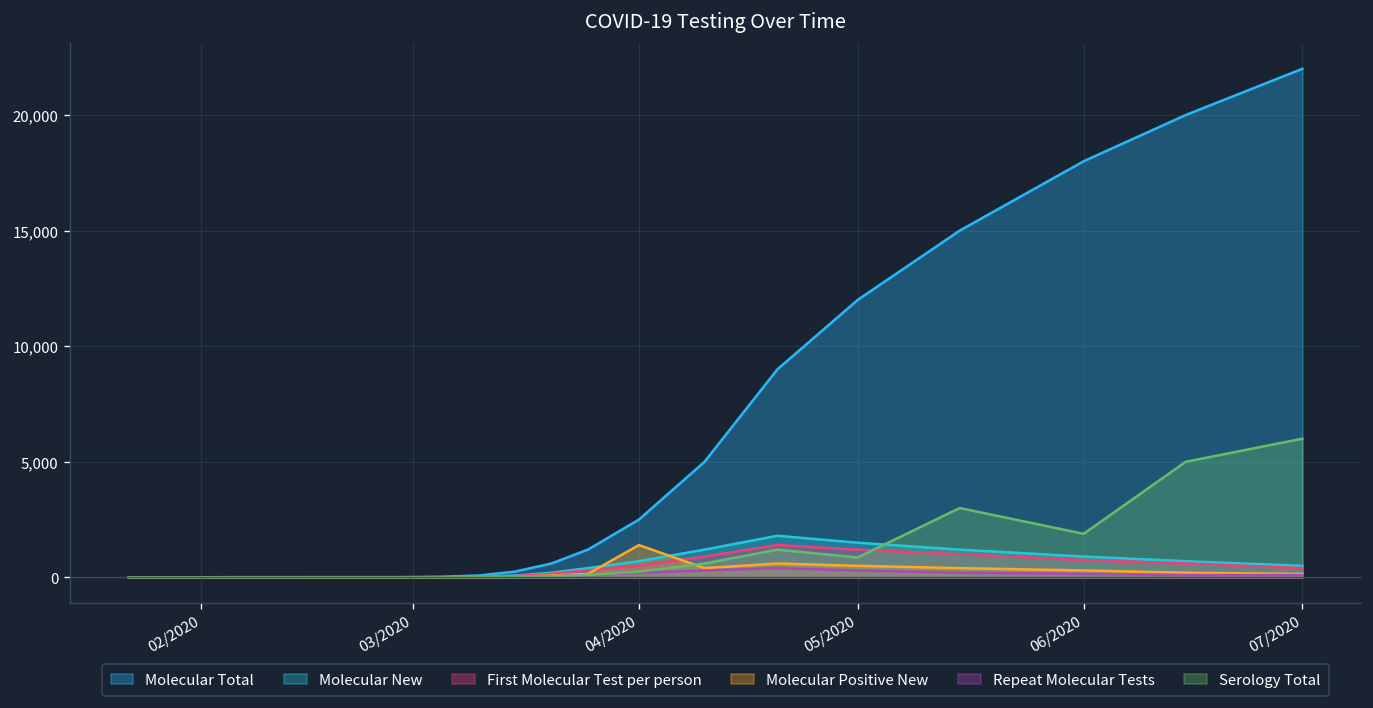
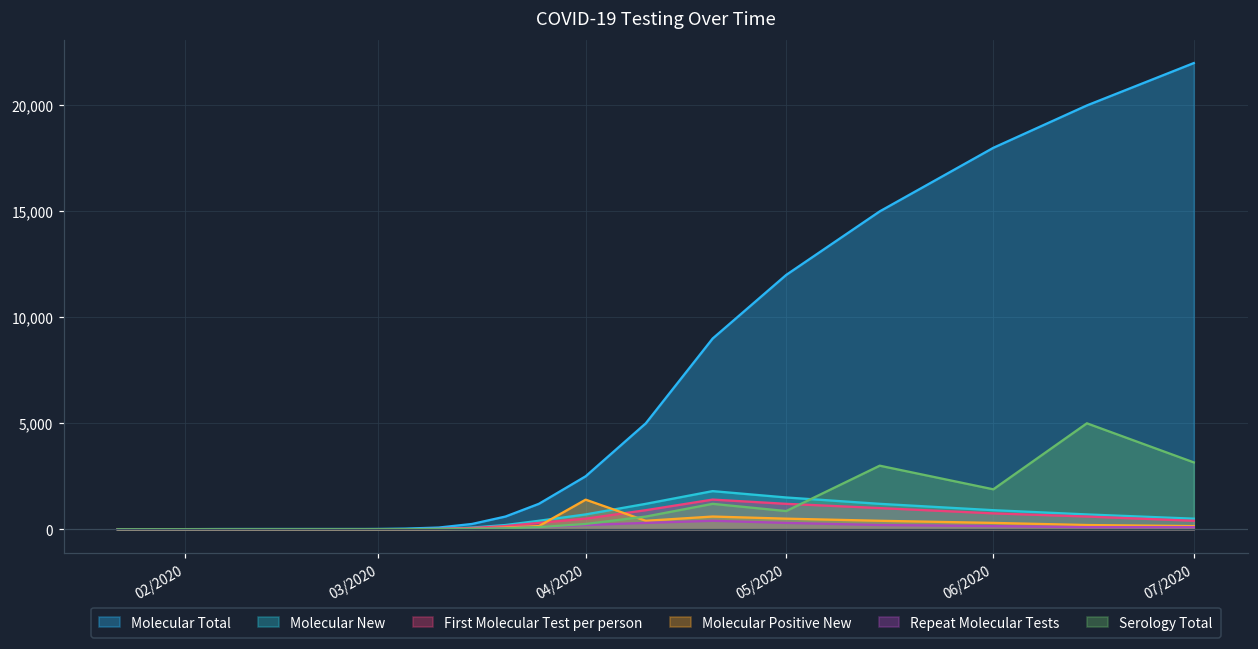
Serology Total, 07/2020: 6,000 -> 3,200
